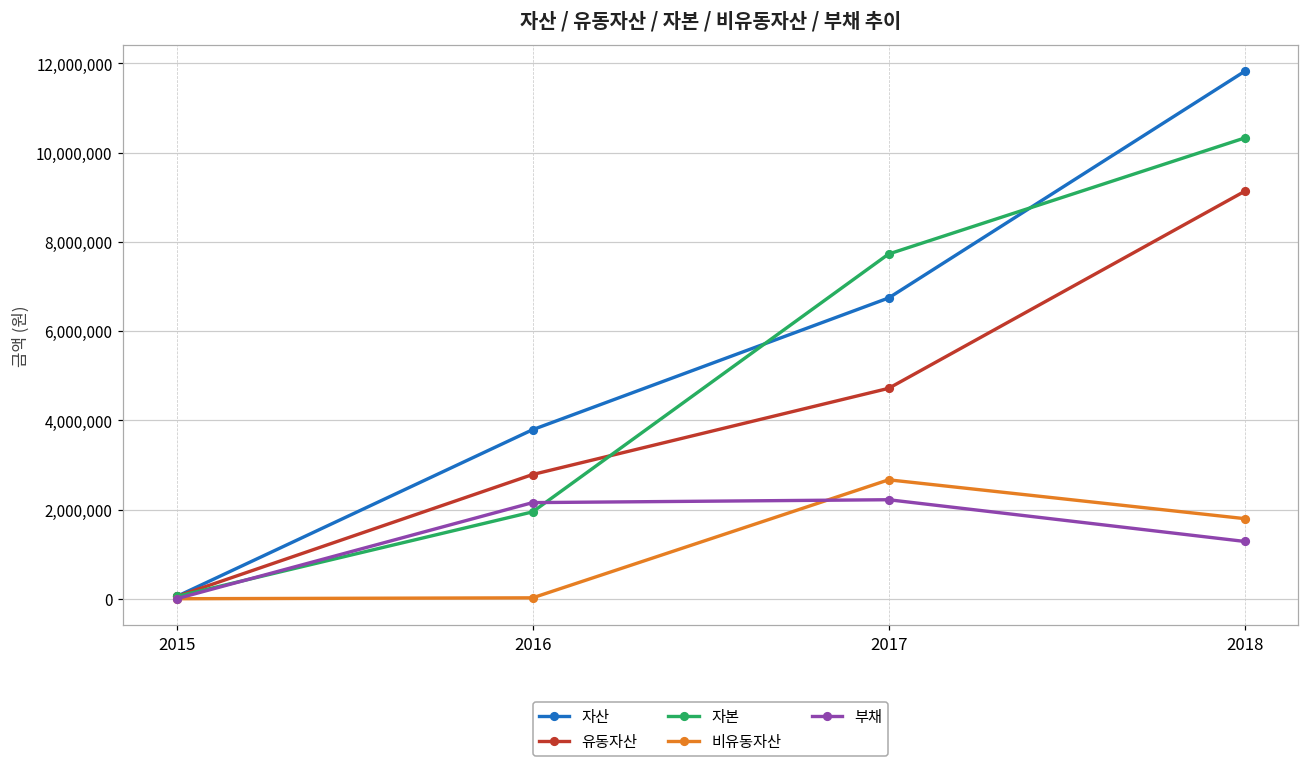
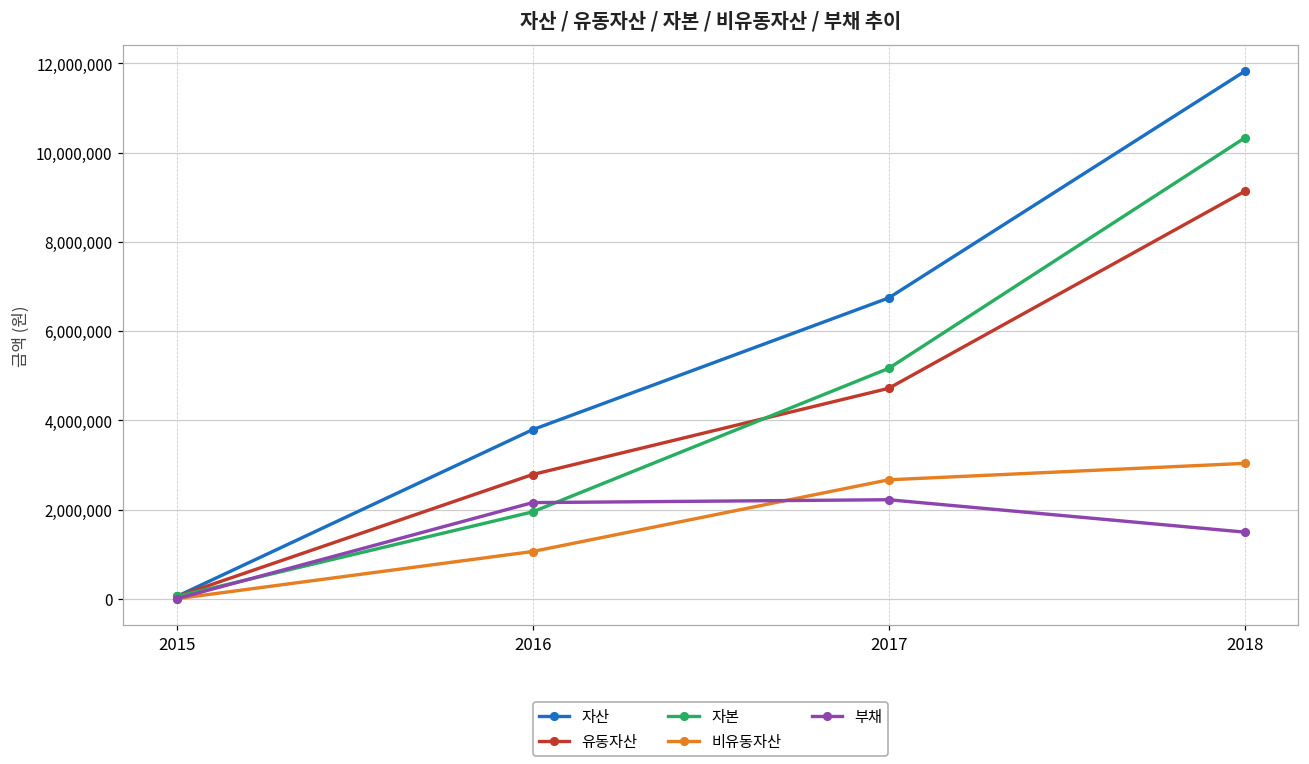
비유동자산, 2016: 0 -> 1,100,000
자본, 2017: 7,700,000 -> 5,200,000
비유동자산, 2018: 1,800,000 -> 3,000,000
부채, 2018: 1,300,000 -> 1,500,000
